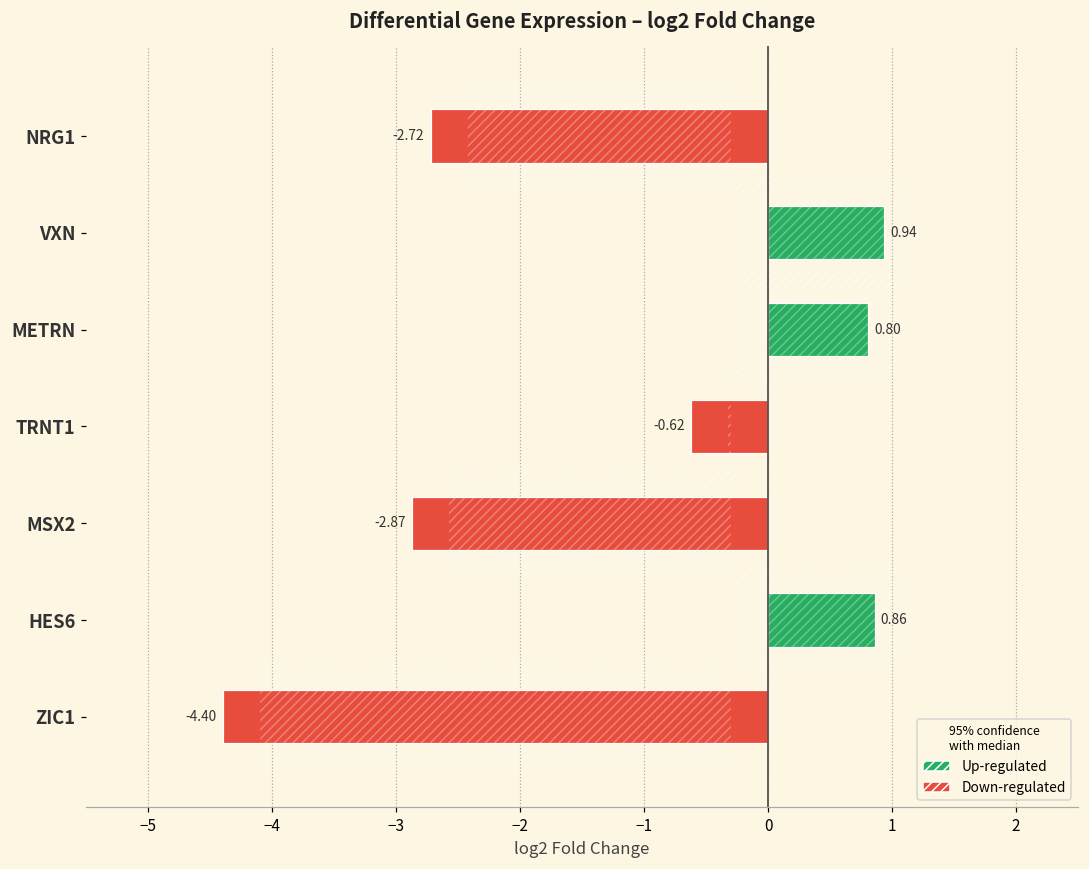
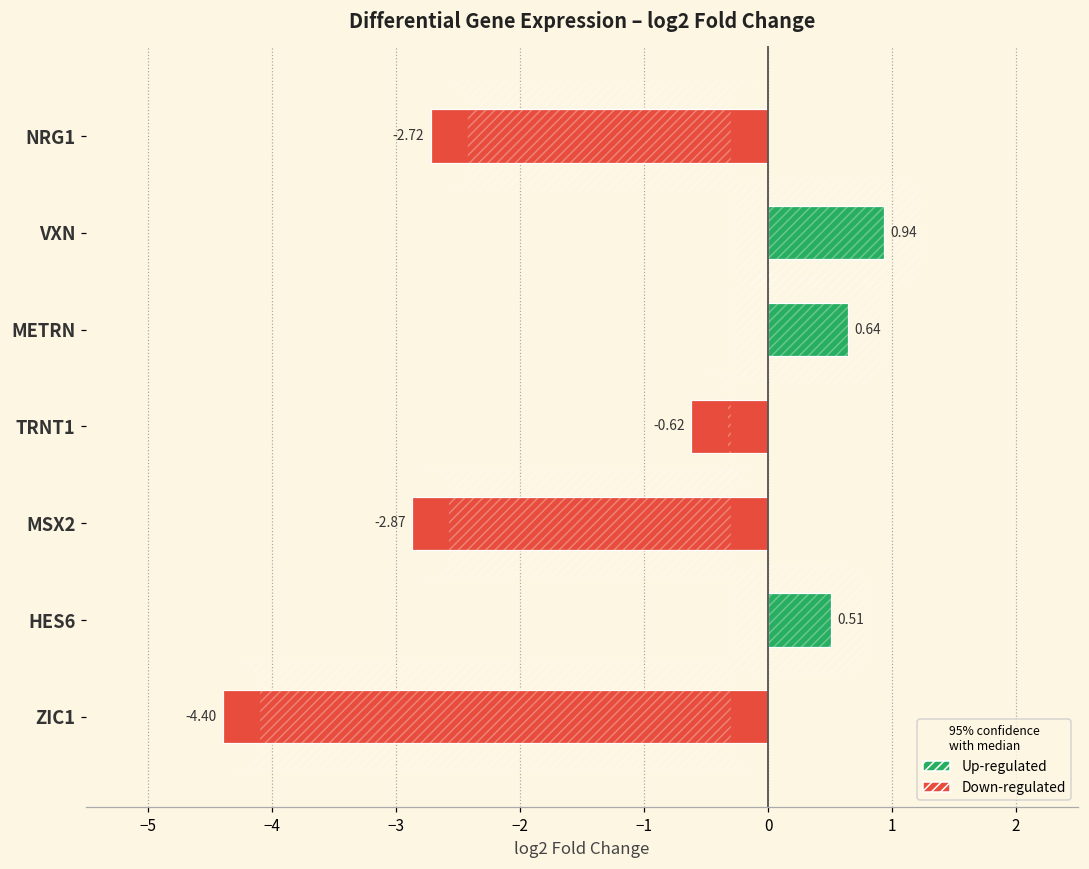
METRN: 0.80 -> 0.64
HES6: 0.86 -> 0.51
